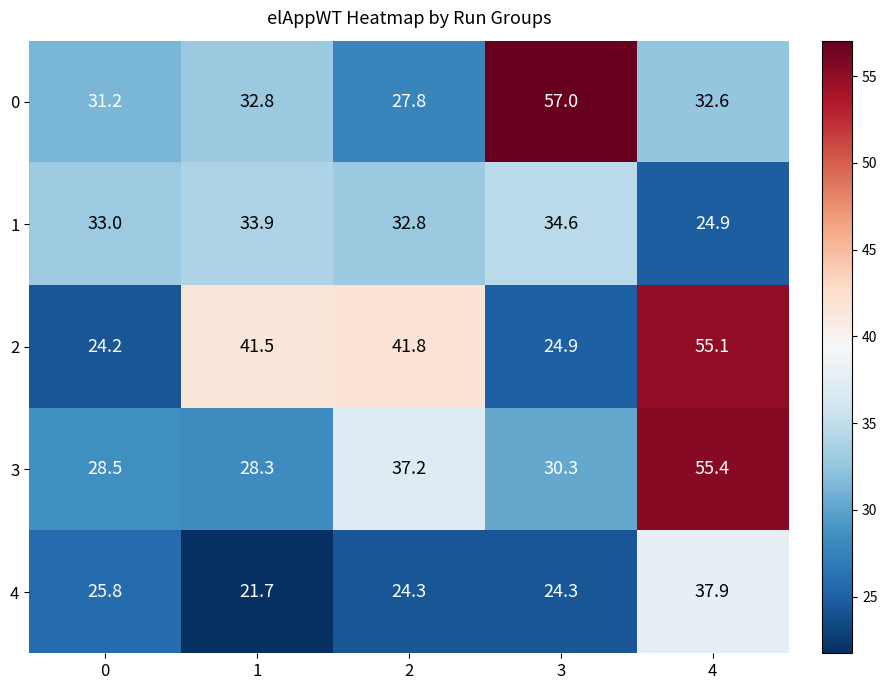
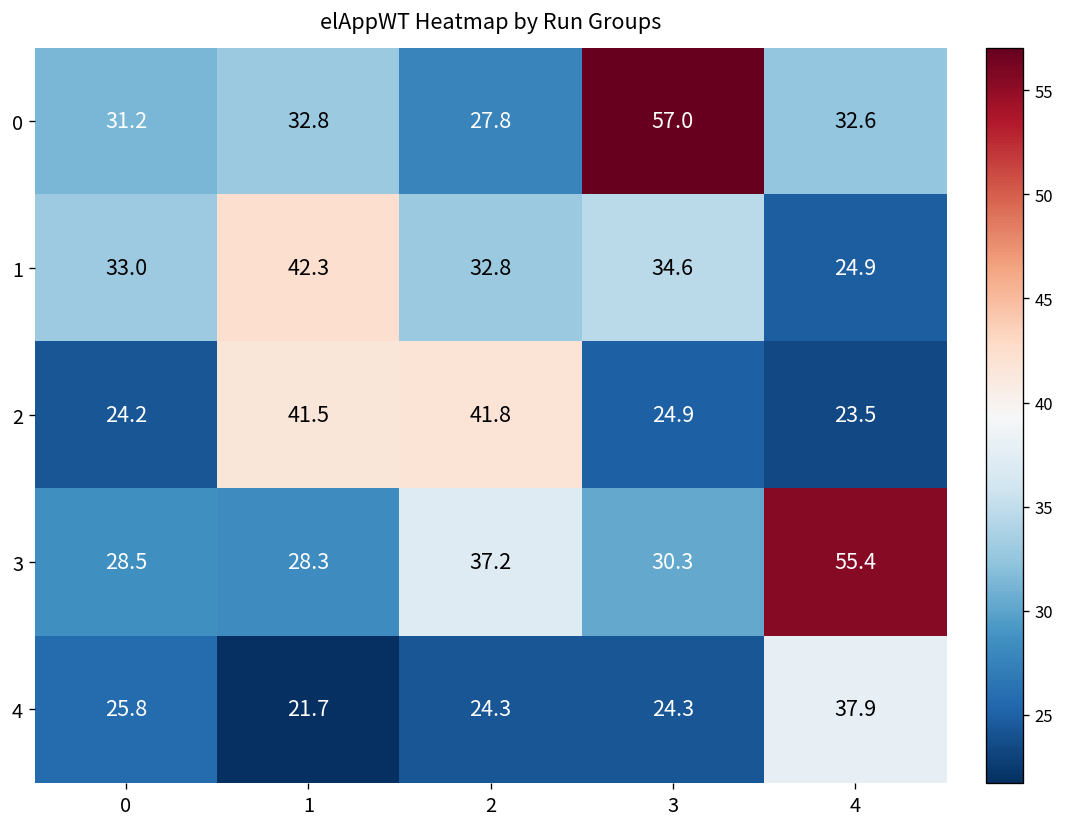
1, 1: 33.9 -> 42.3
2, 4: 55.1 -> 23.5
